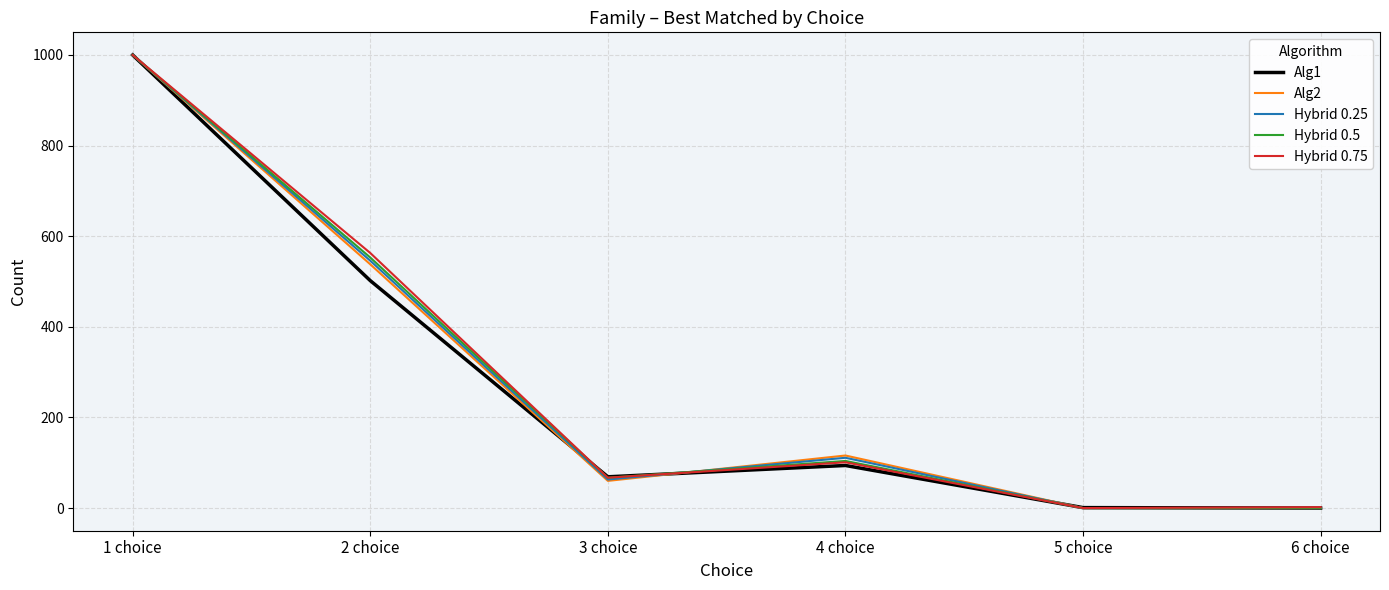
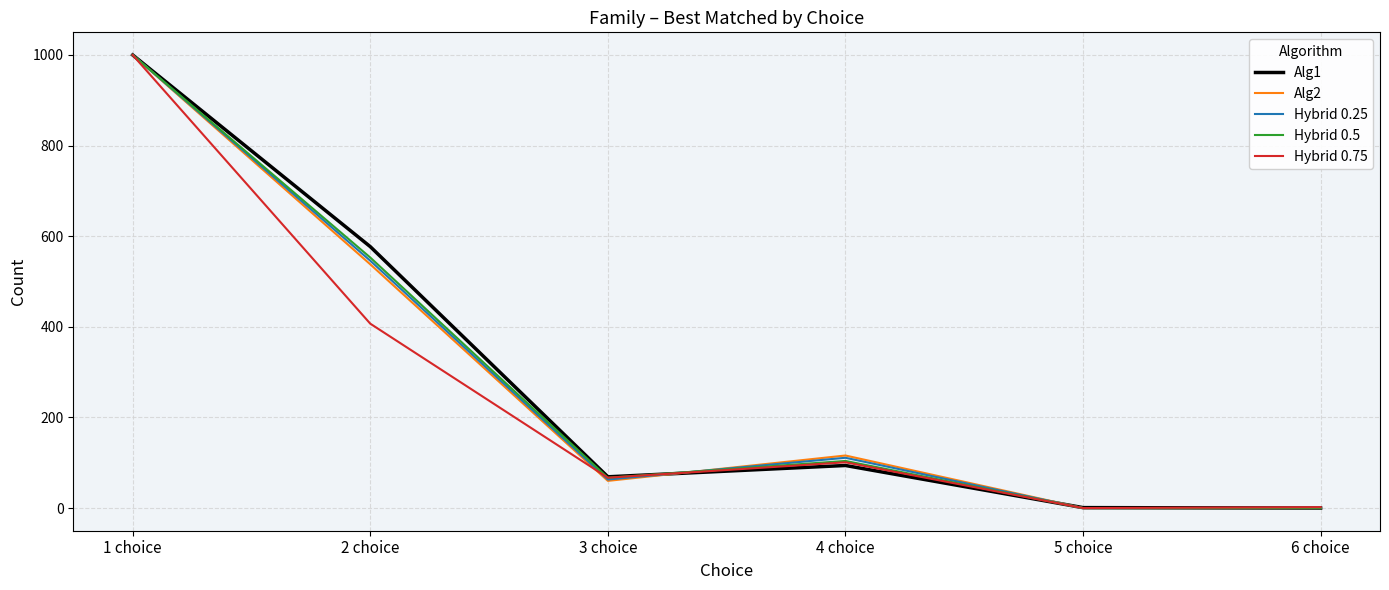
Alg1, 2 choice: 500 -> 580
Hybrid 0.75, 2 choice: 560 -> 410
